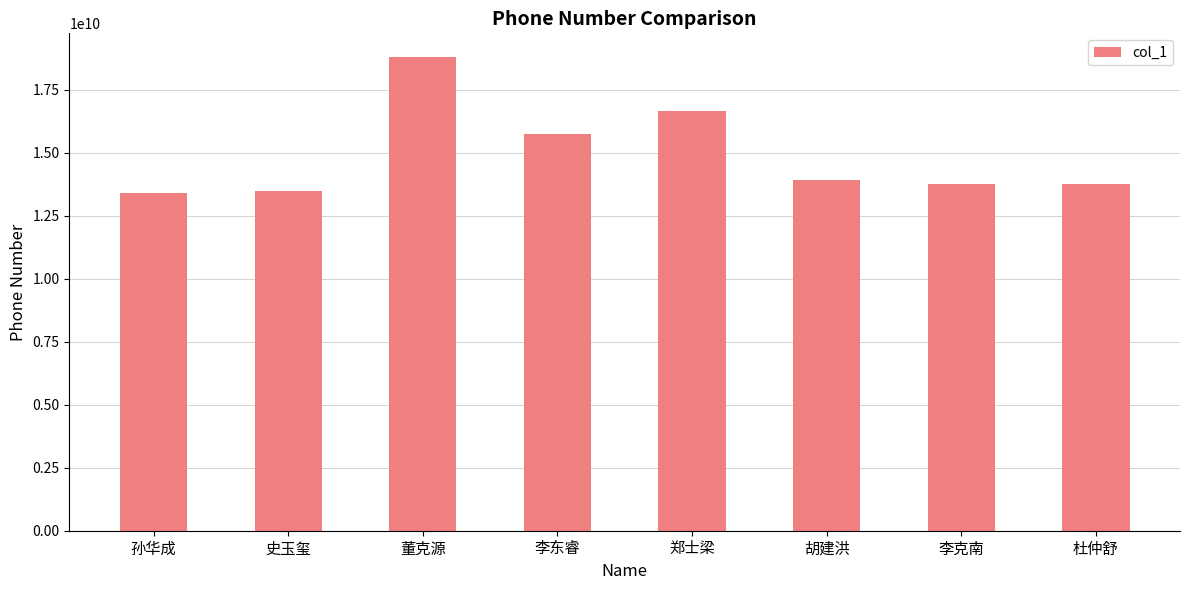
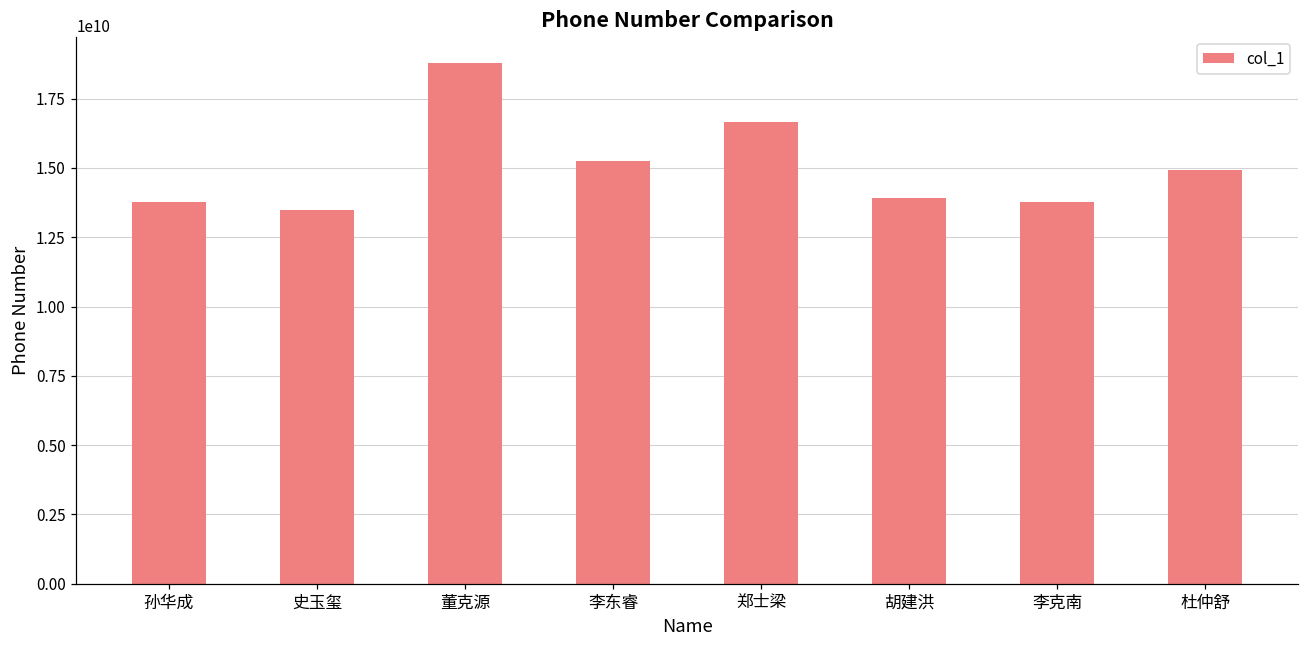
孙华成: 13400000000 -> 13800000000
李东睿: 15800000000 -> 15300000000
杜仲舒: 13800000000 -> 14900000000
